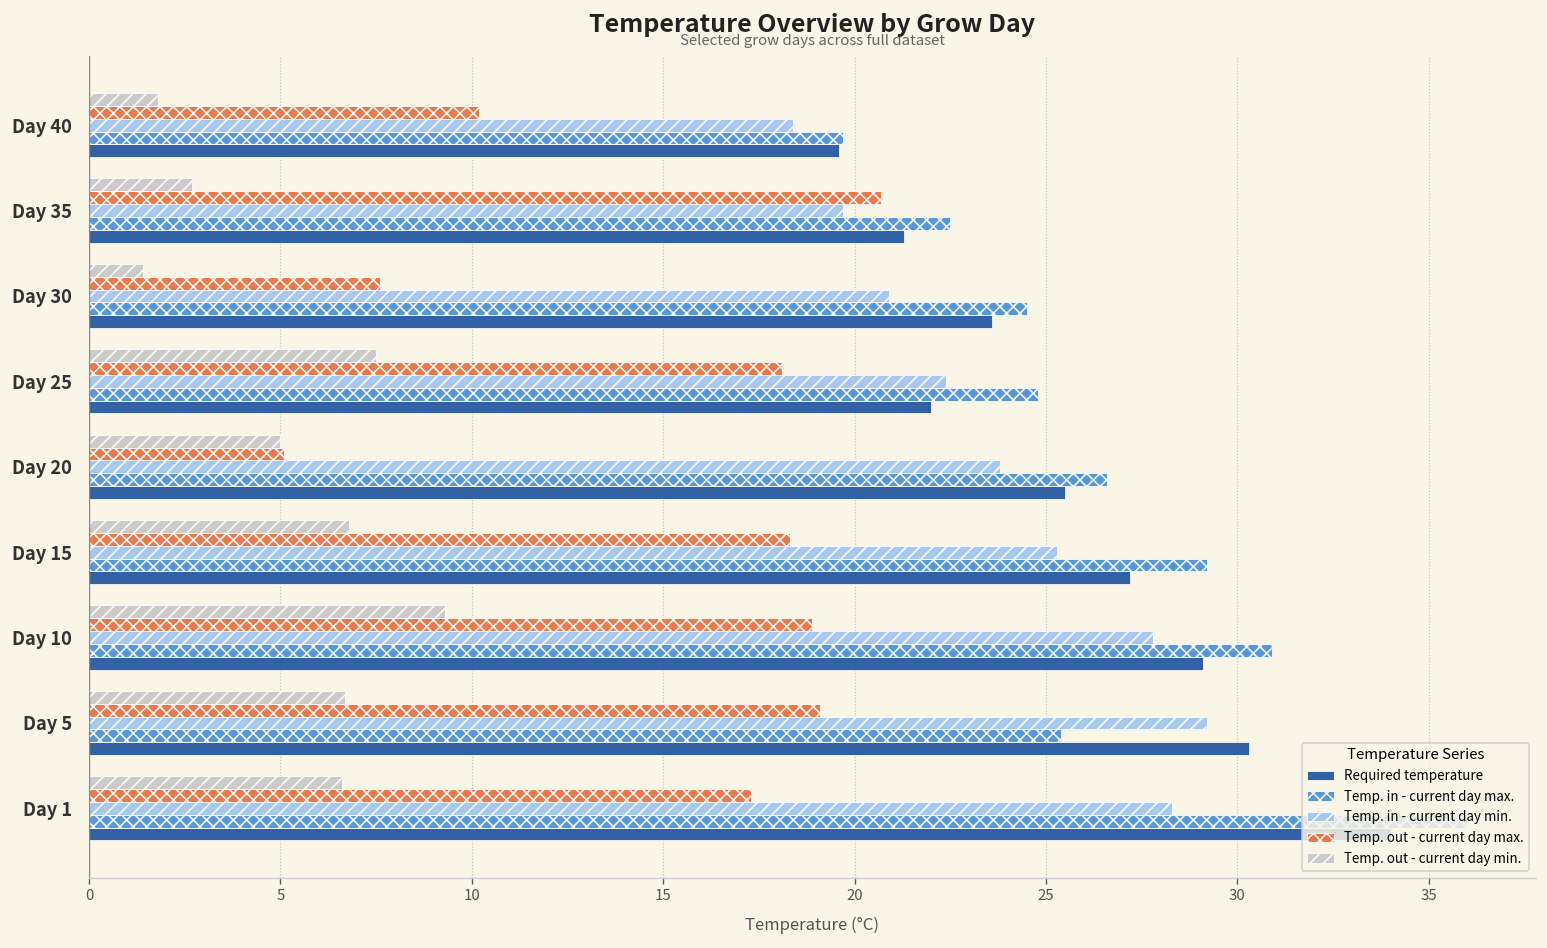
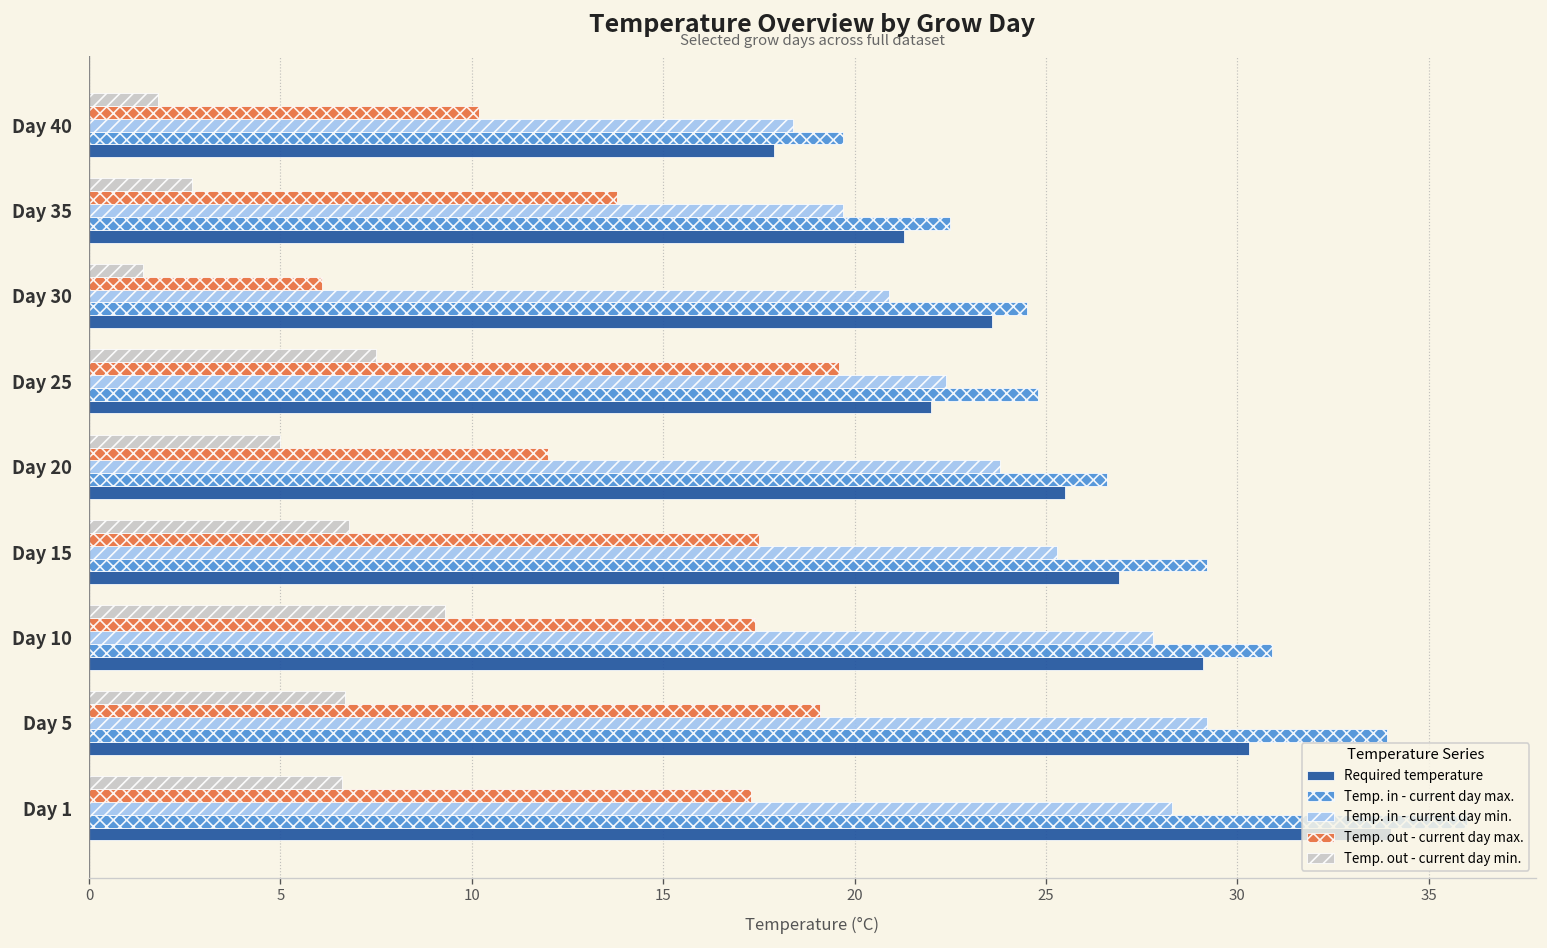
Required temperature, Day 40: 19.6 -> 17.9
Temp. out - current day max., Day 35: 20.7 -> 13.8
Temp. out - current day max., Day 30: 7.6 -> 6.1
Temp. out - current day max., Day 25: 18.1 -> 19.6
Temp. out - current day max., Day 20: 5.1 -> 12.0
Temp. out - current day max., Day 15: 18.3 -> 17.5
Required temperature, Day 15: 27.2 -> 26.9
Temp. out - current day max., Day 10: 18.9 -> 17.4
Temp. in - current day max., Day 5: 25.4 -> 33.9
